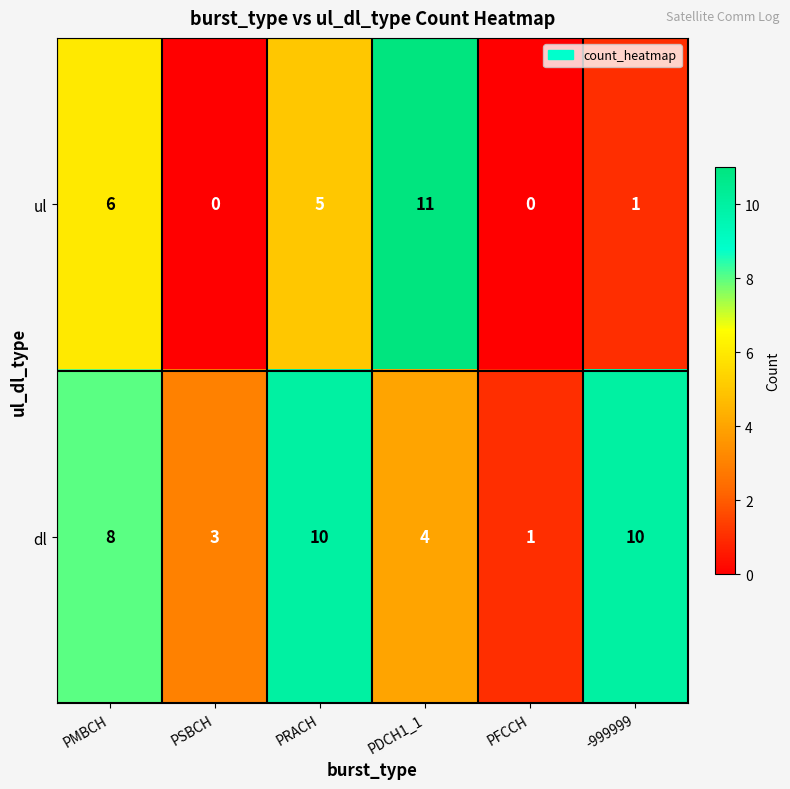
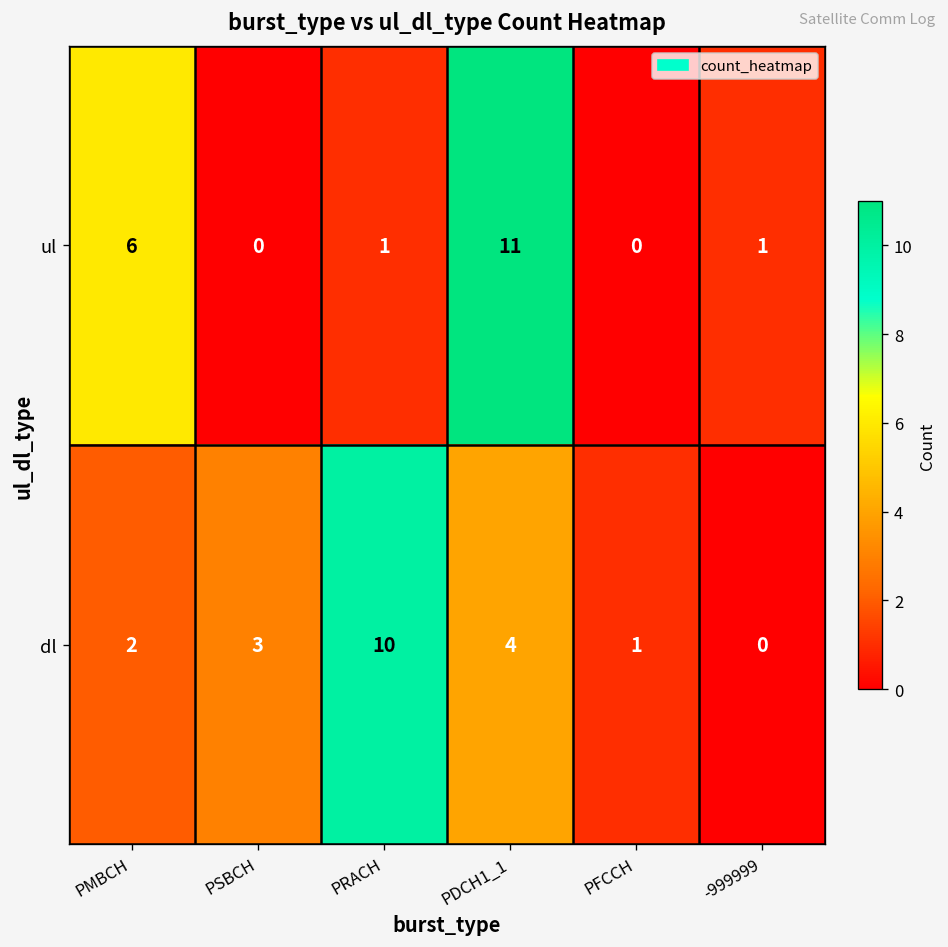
ul, PRACH: 5 -> 1
dl, PMBCH: 8 -> 2
dl, -999999: 10 -> 0
